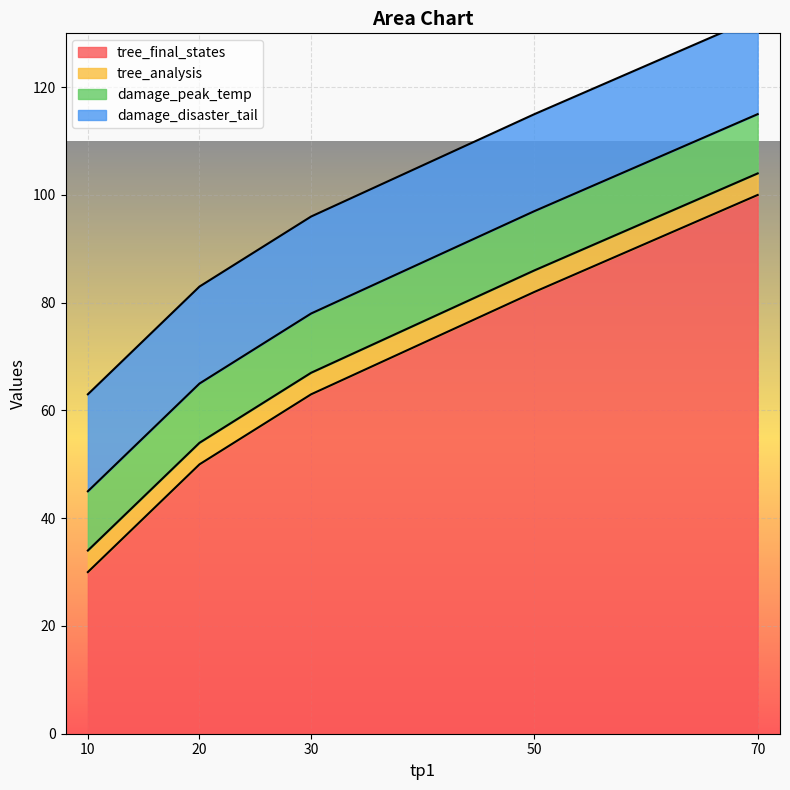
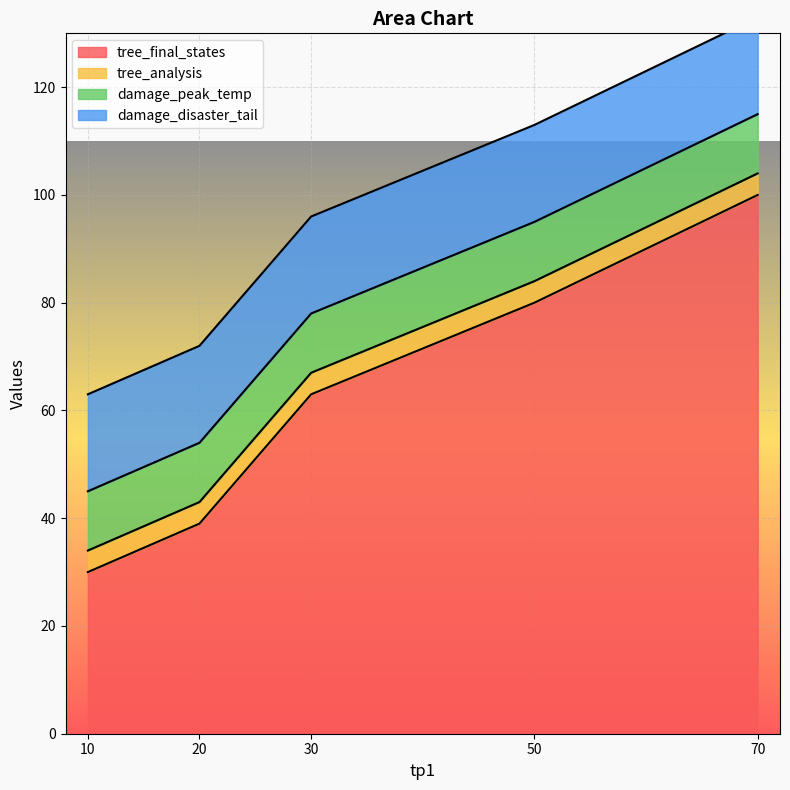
tree_final_states, 20: 50 -> 39
tree_final_states, 50: 82 -> 80
